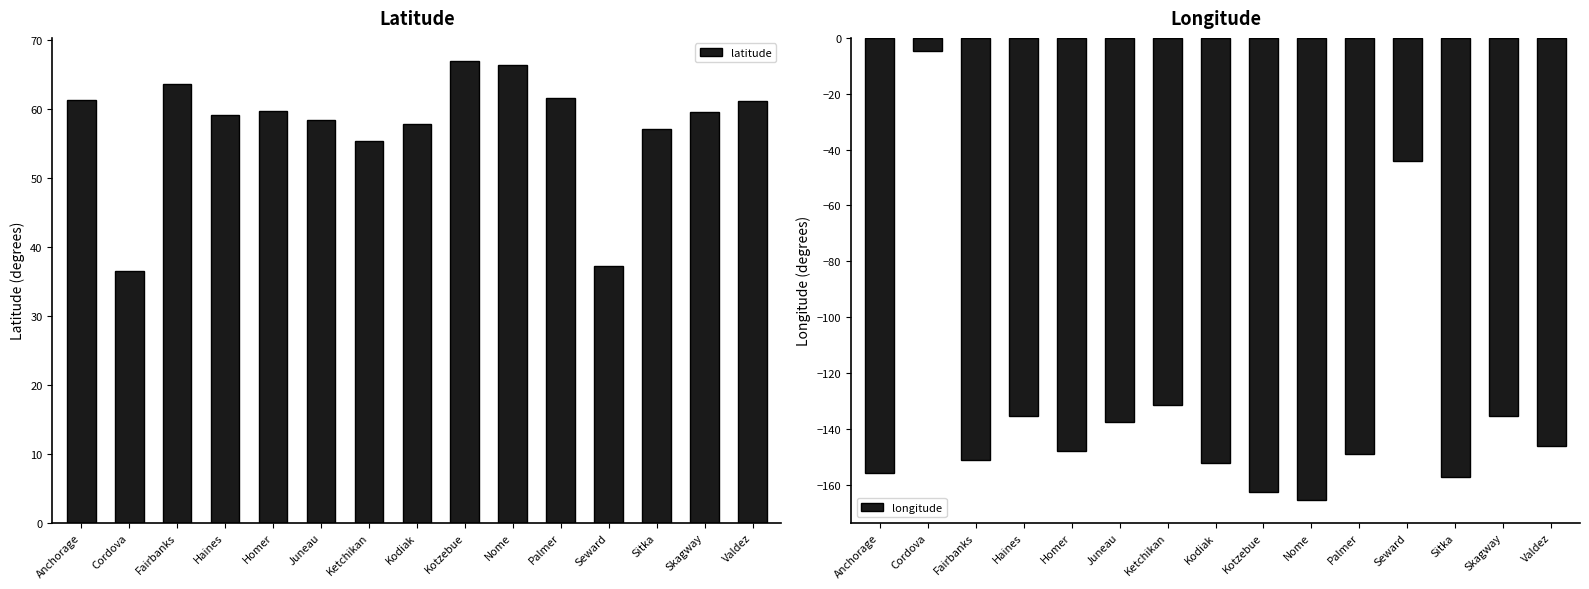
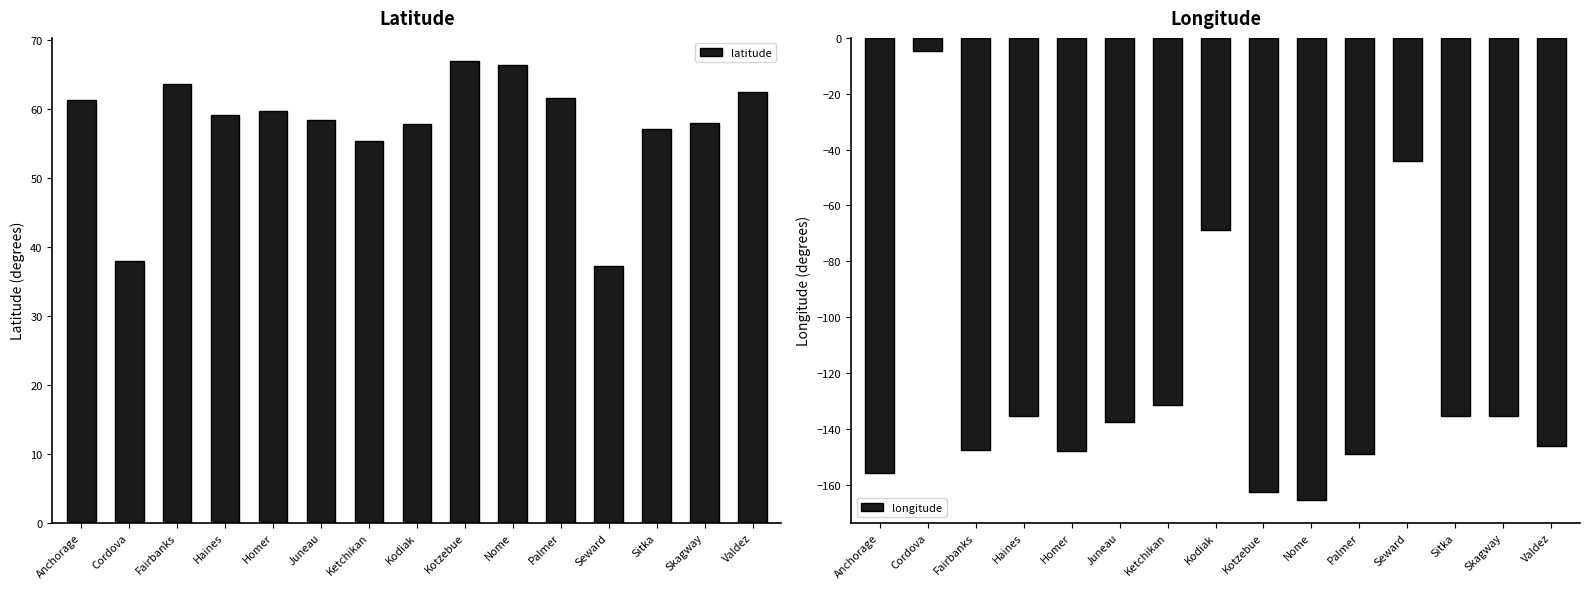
Latitude, Cordova: 37 -> 38
Latitude, Skagway: 59 -> 58
Latitude, Valdez: 61 -> 62
Longitude, Fairbanks: -151 -> -148
Longitude, Kodiak: -152 -> -69
Longitude, Sitka: -157 -> -135
